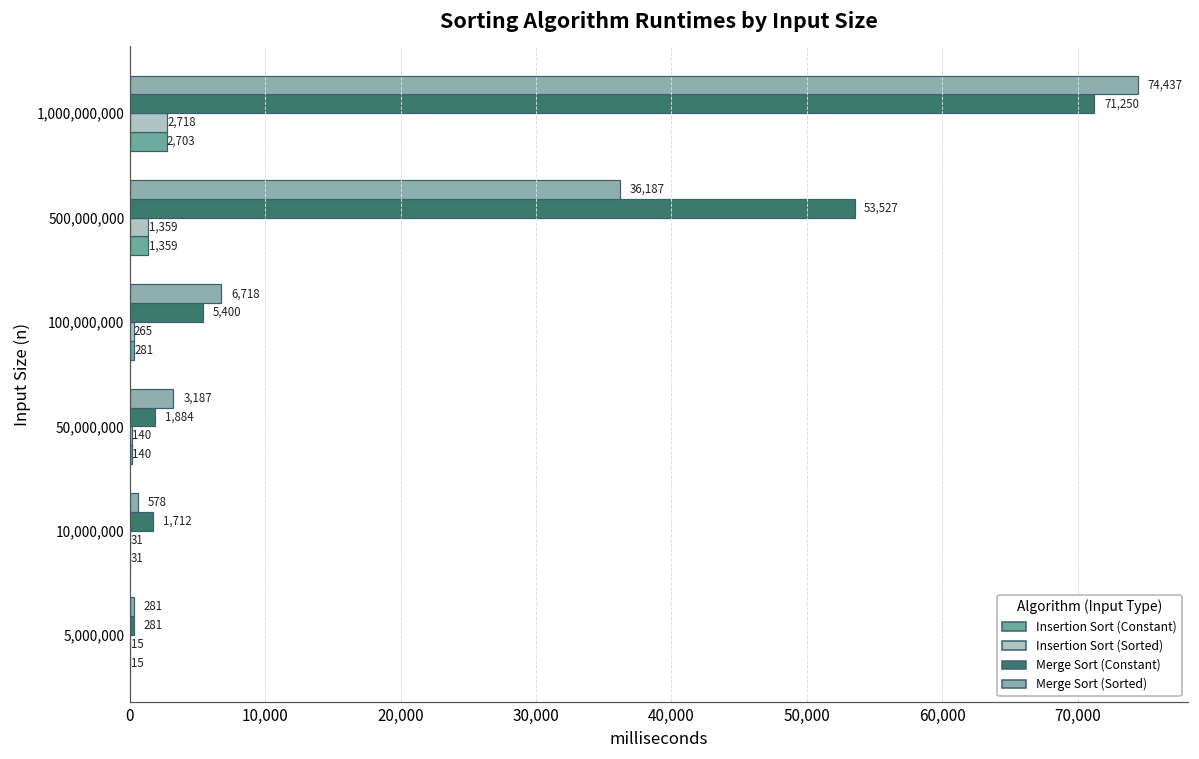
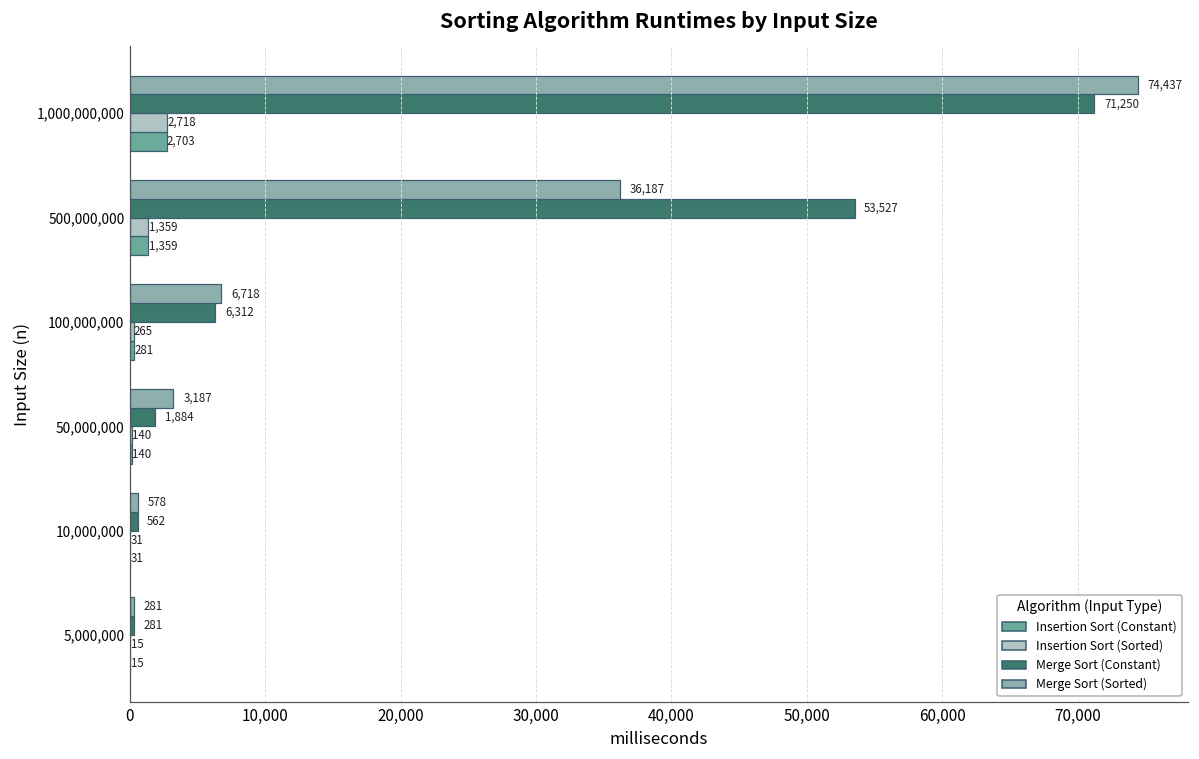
Merge Sort (Constant), 100,000,000: 5,400 -> 6,312
Merge Sort (Constant), 10,000,000: 1,712 -> 562
